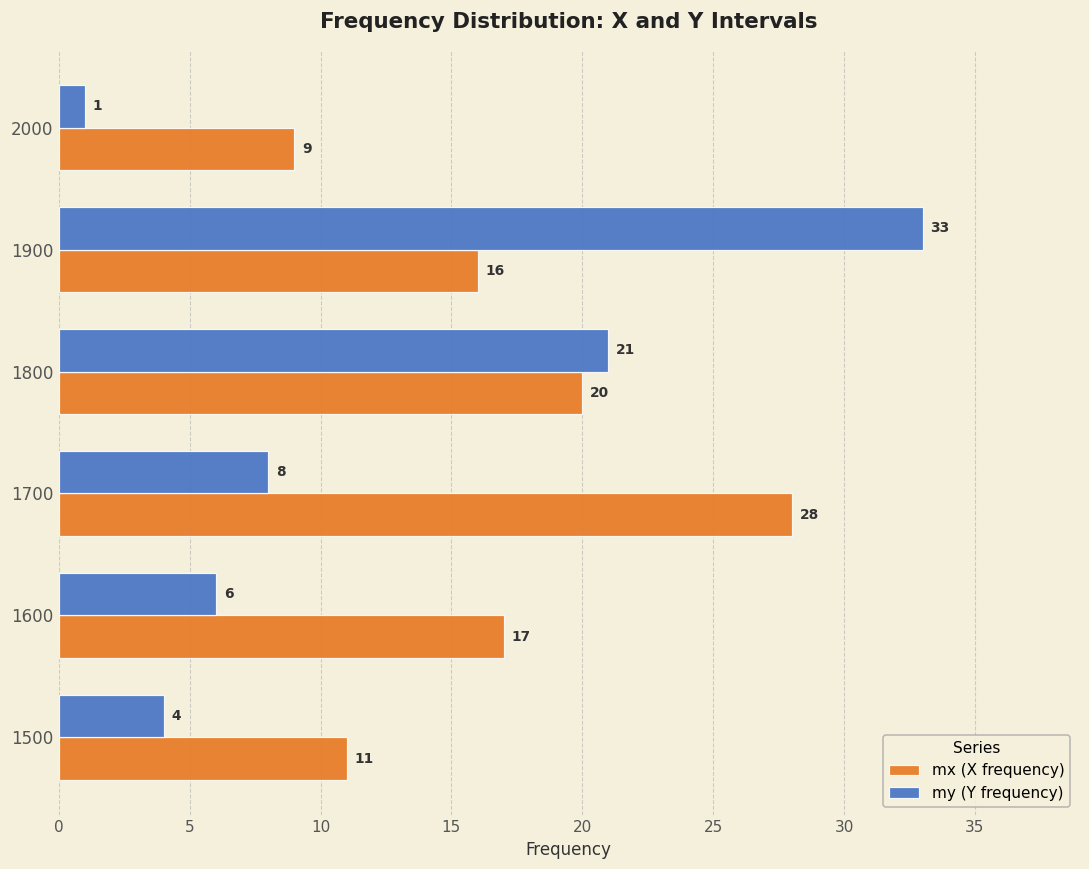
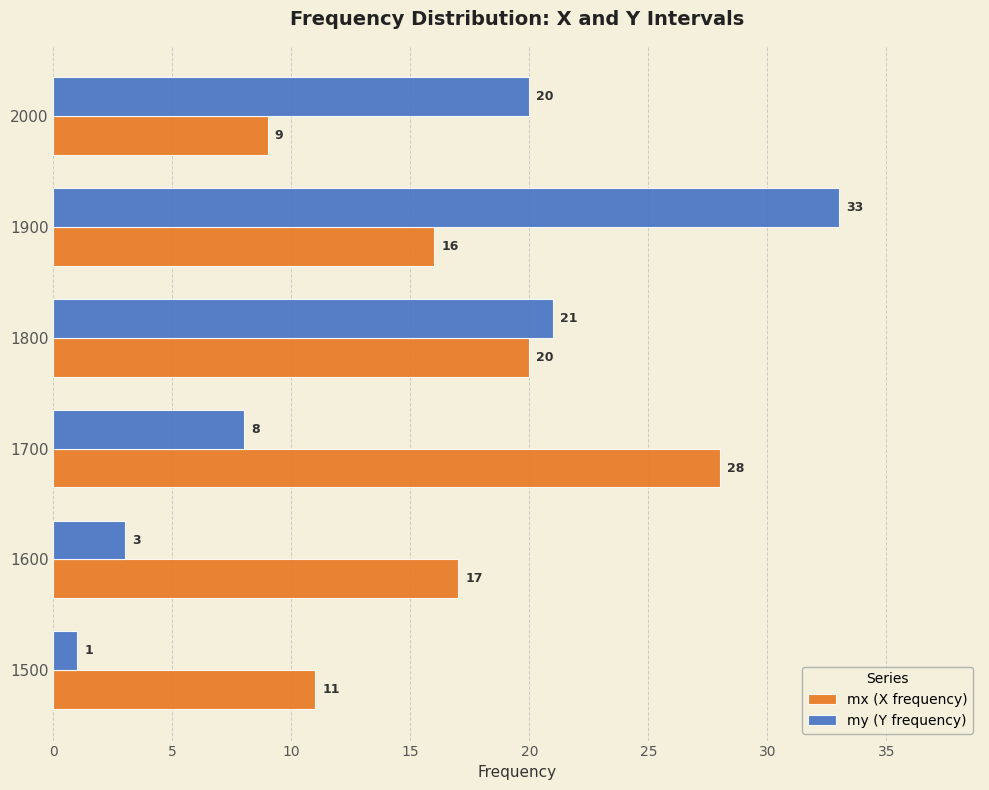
my (Y frequency), 2000: 1 -> 20
my (Y frequency), 1600: 6 -> 3
my (Y frequency), 1500: 4 -> 1
